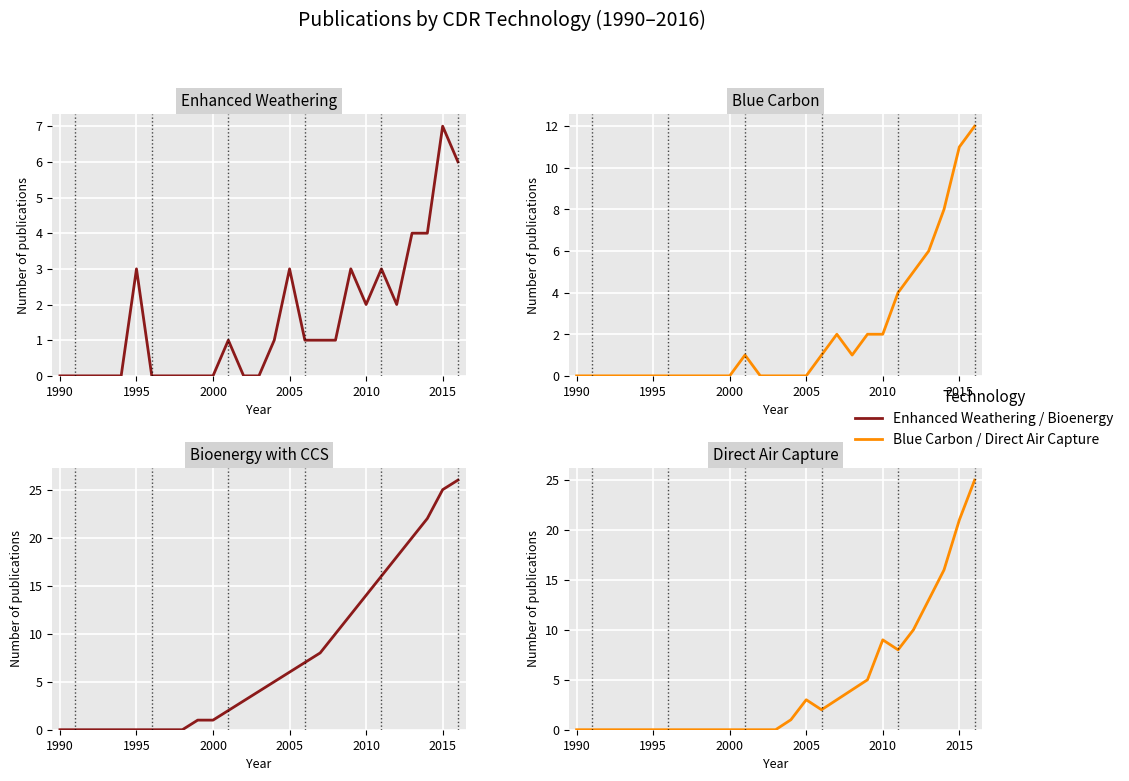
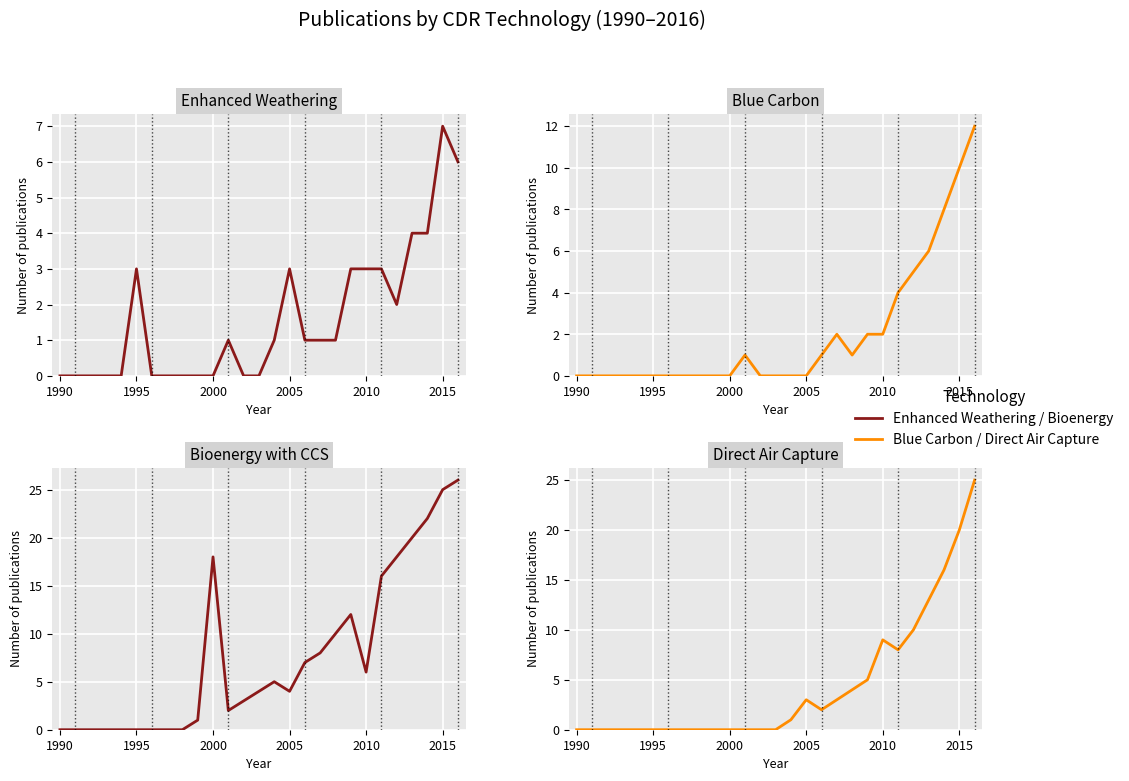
Enhanced Weathering, 2010: 2 -> 3
Blue Carbon, 2015: 11 -> 10
Bioenergy with CCS, 2000: 1 -> 18
Bioenergy with CCS, 2005: 6 -> 4
Bioenergy with CCS, 2010: 14 -> 6
Direct Air Capture, 2015: 21 -> 20
